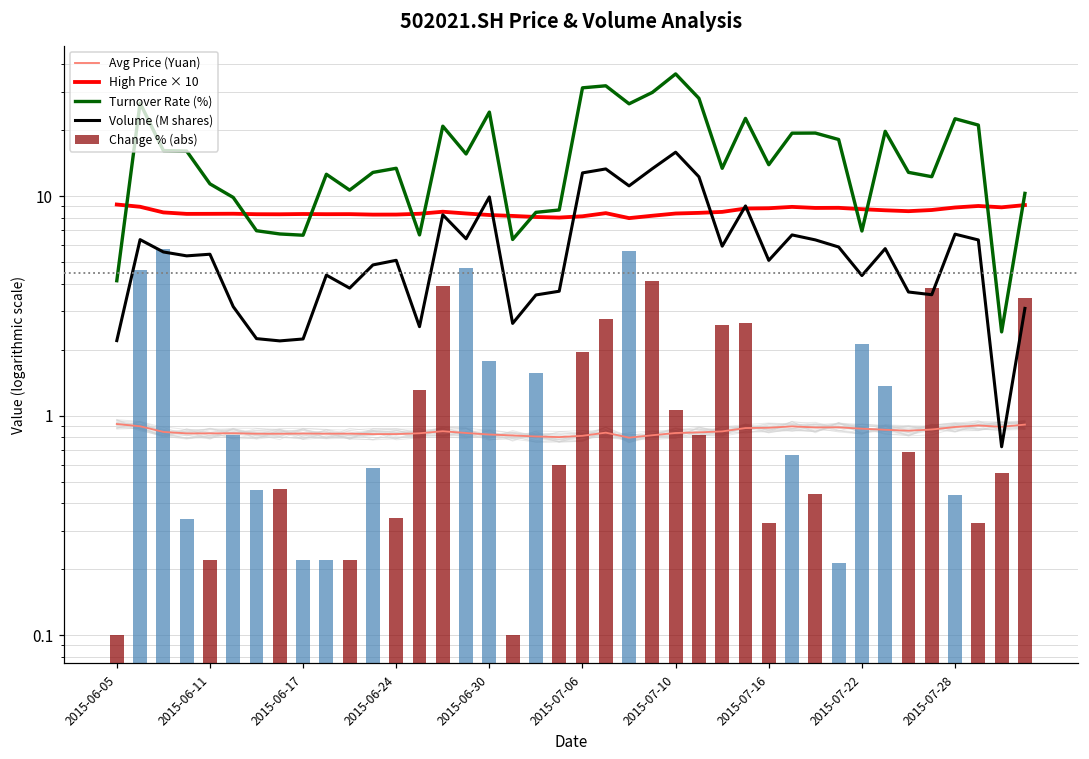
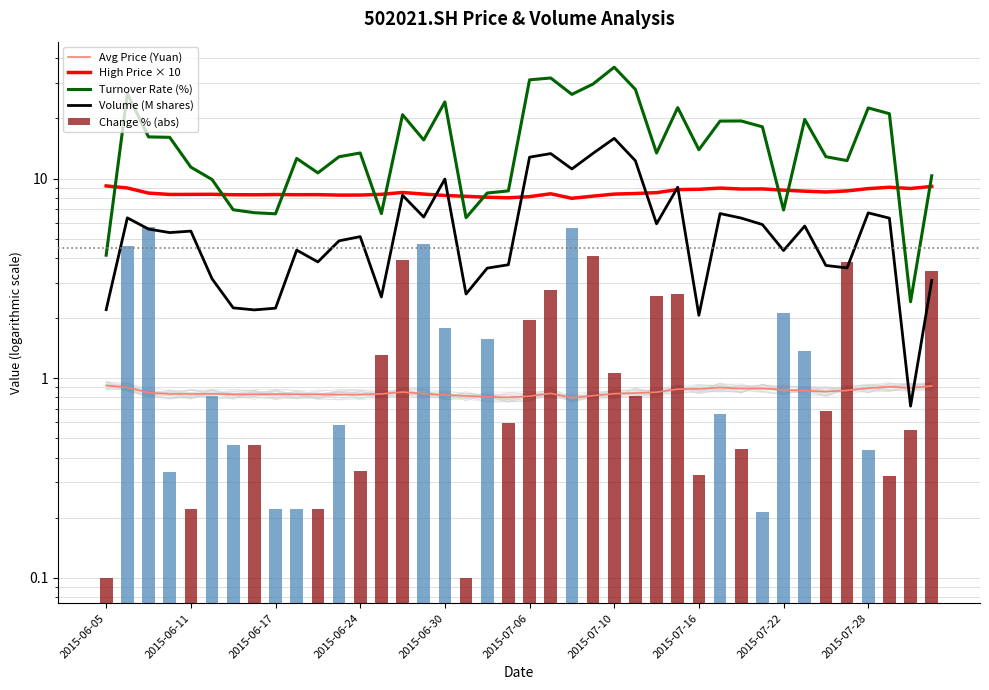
Volume (M shares), 2015-07-16: 5.1 -> 2.1
